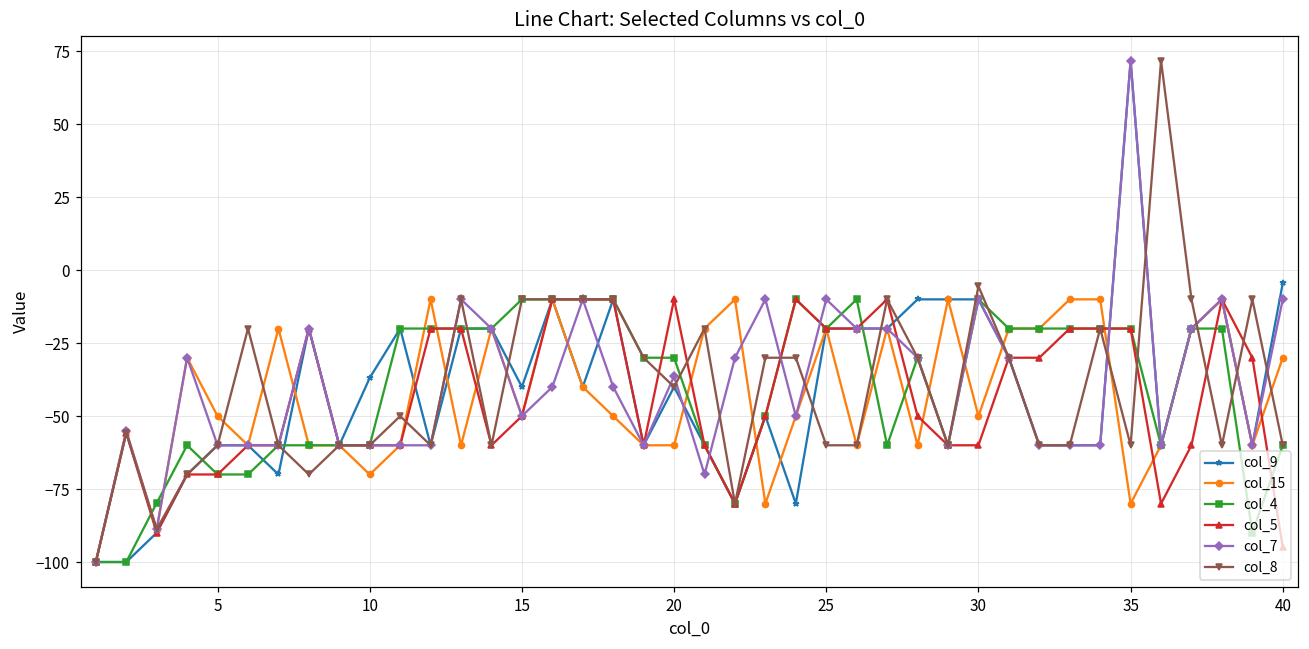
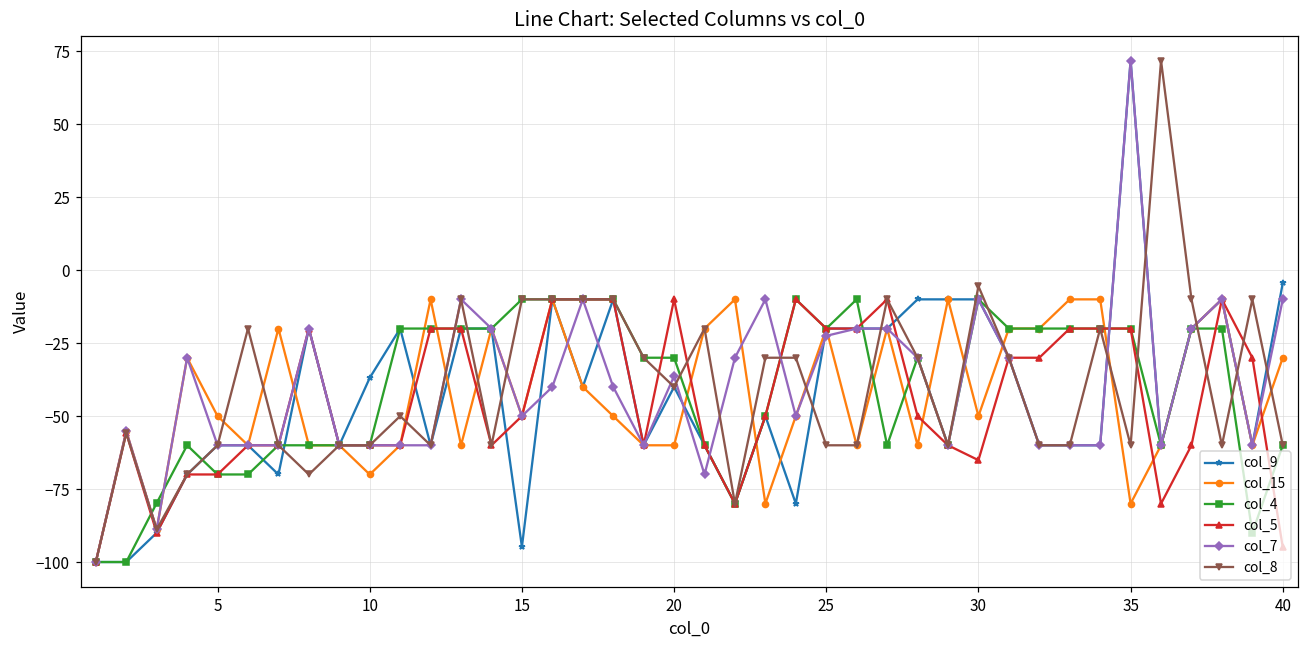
col_9, 15: -40 -> -95
col_7, 25: -10 -> -23
col_5, 30: -60 -> -65
